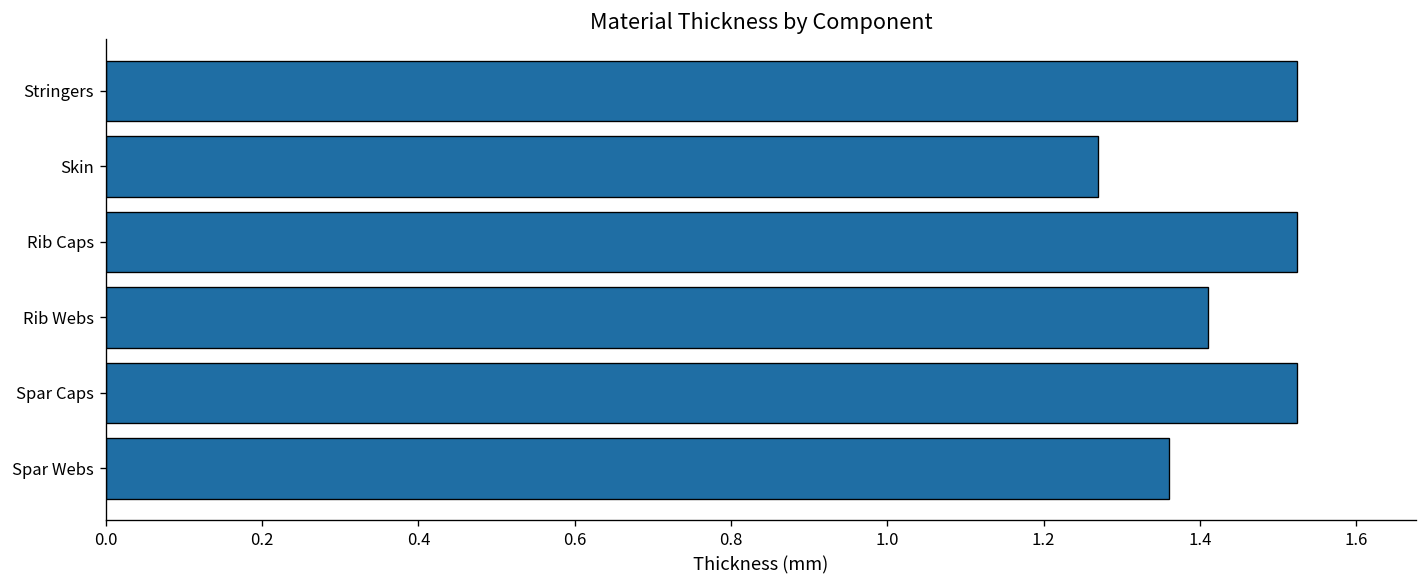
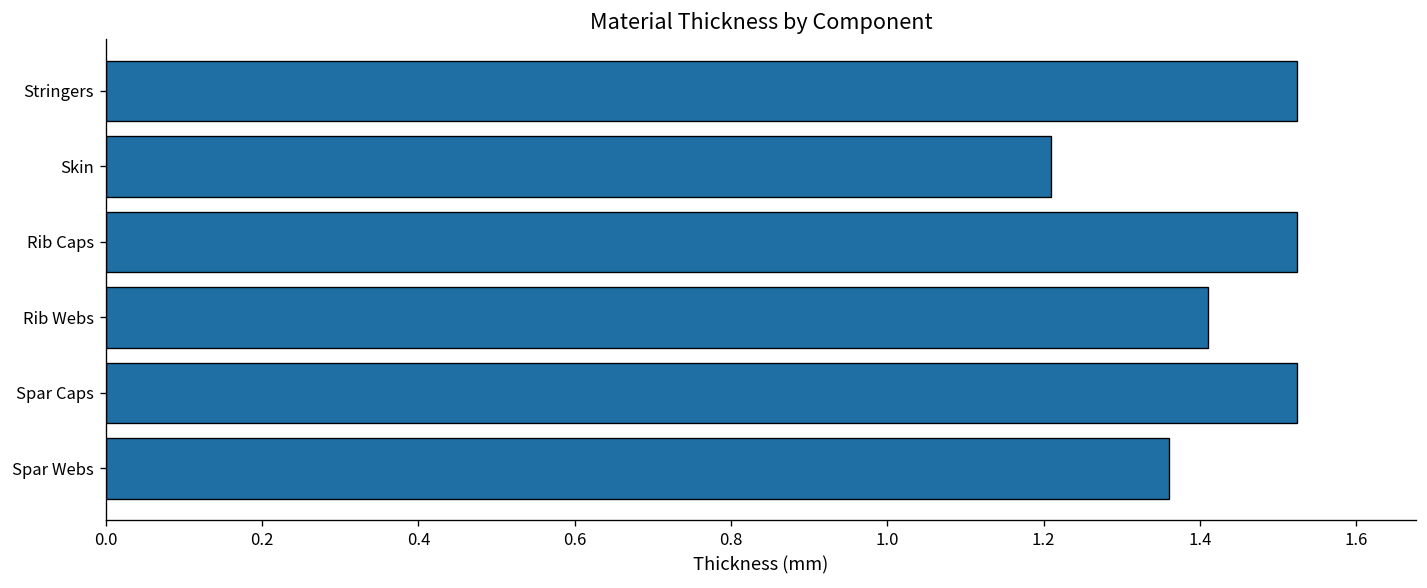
Skin: 1.27 -> 1.21
